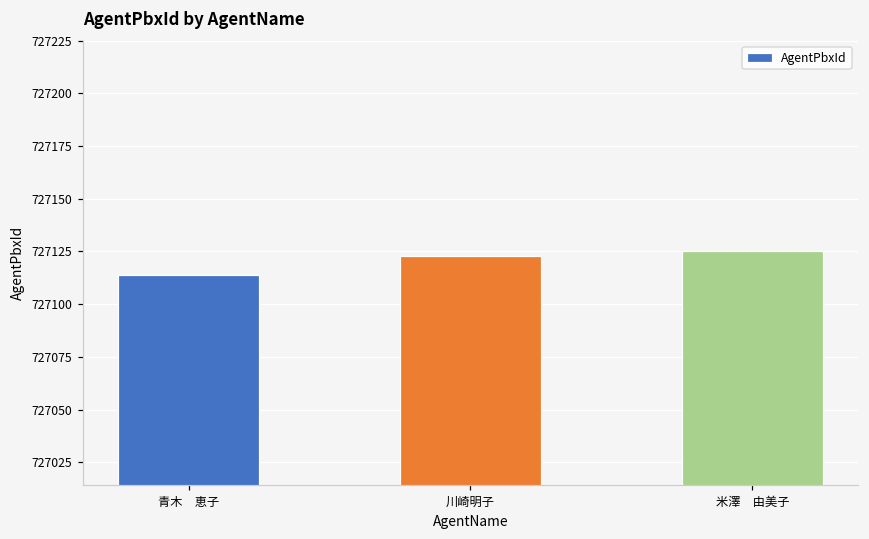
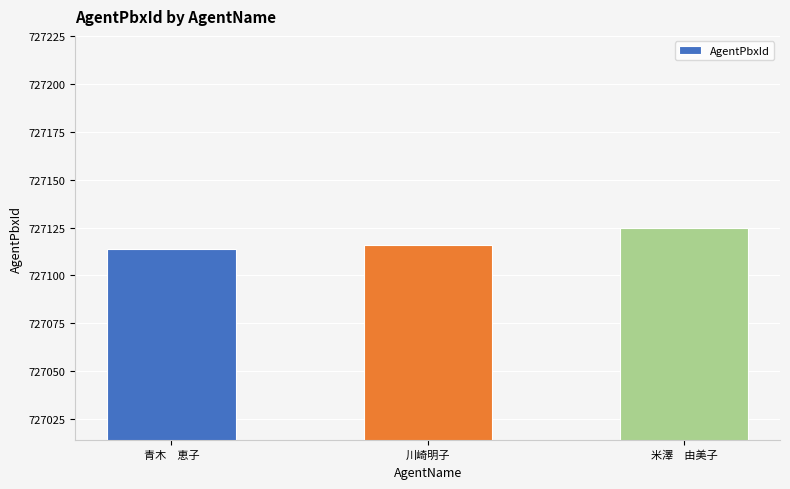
川崎明子: 727123 -> 727116
